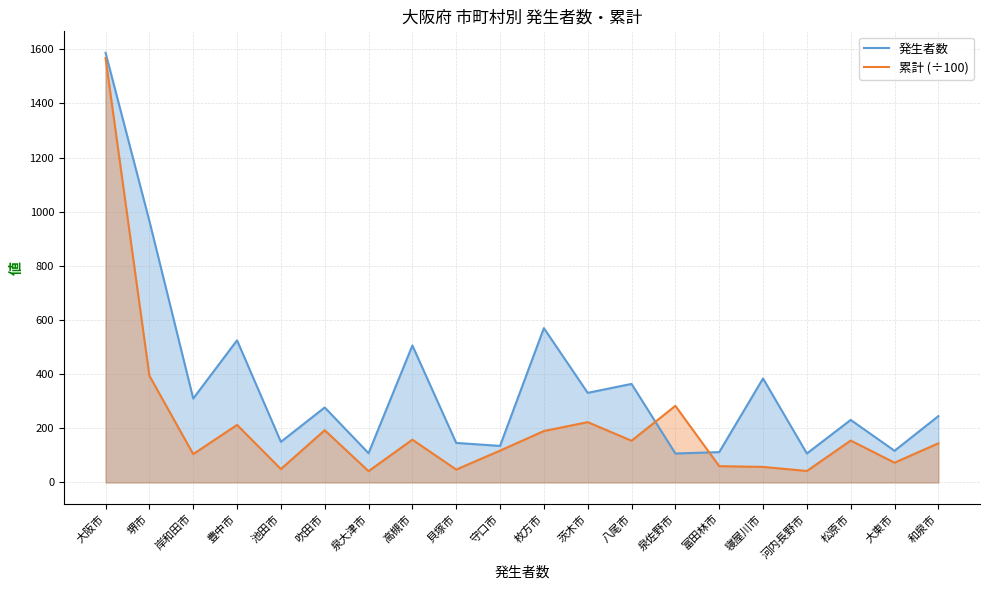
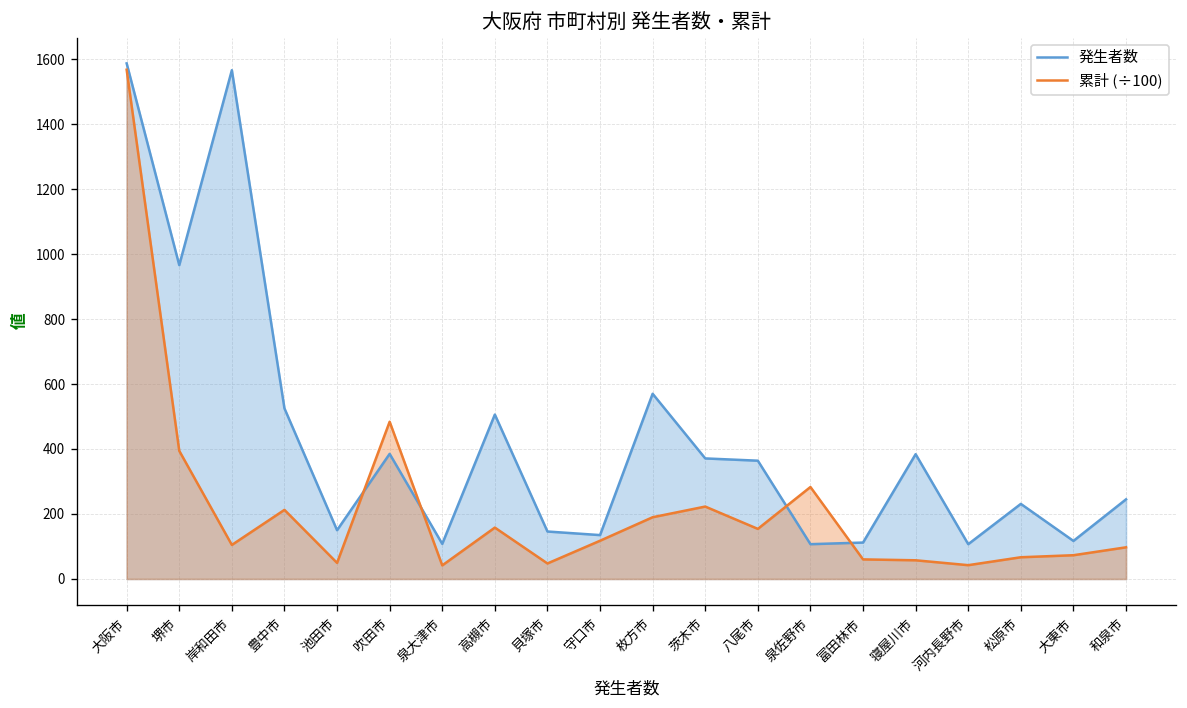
発生者数, 岸和田市: 310 -> 1570
発生者数, 吹田市: 280 -> 390
累計 (÷100), 吹田市: 190 -> 480
発生者数, 茨木市: 330 -> 370
累計 (÷100), 松原市: 150 -> 70
累計 (÷100), 和泉市: 140 -> 100
